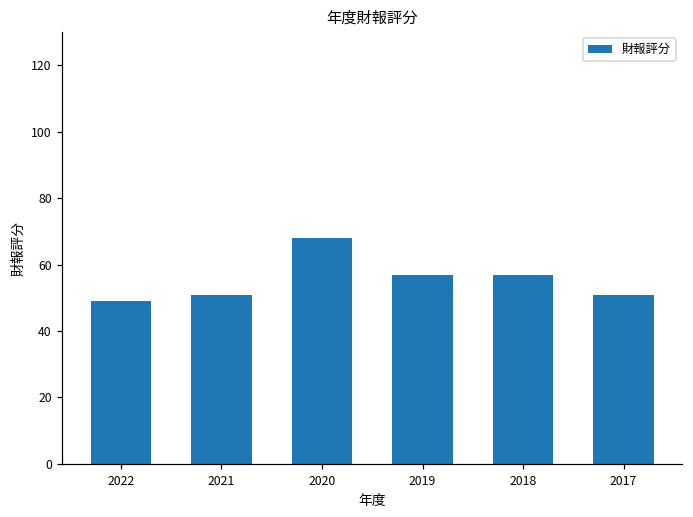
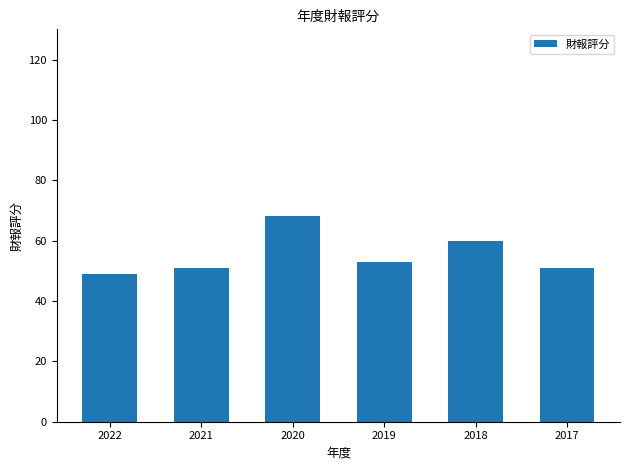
2019: 57 -> 53
2018: 57 -> 60
